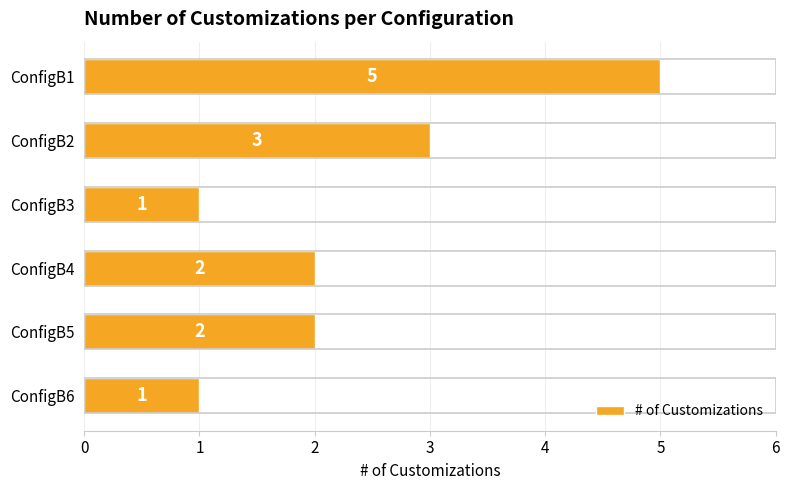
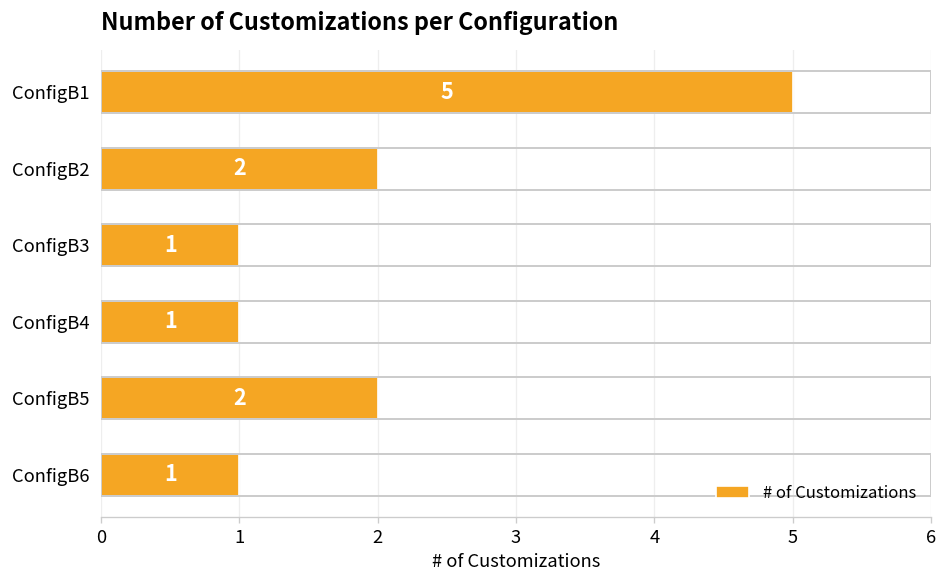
ConfigB2: 3 -> 2
ConfigB4: 2 -> 1
